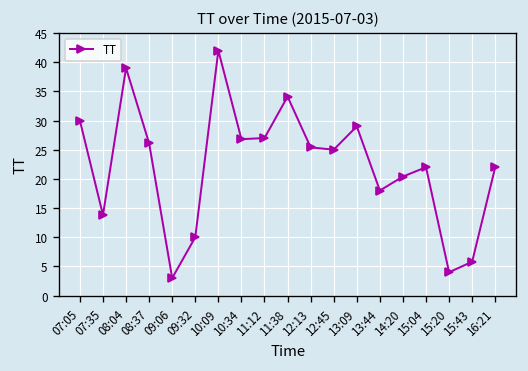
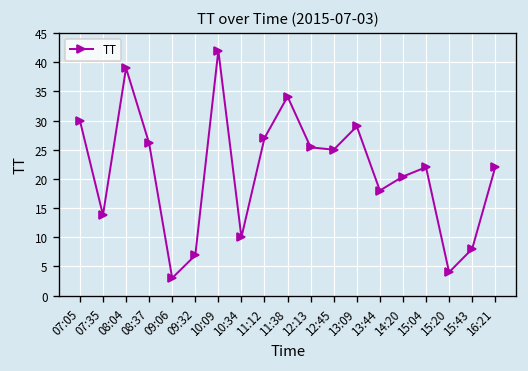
09:32: 10 -> 7
10:34: 27 -> 10
15:43: 6 -> 8
